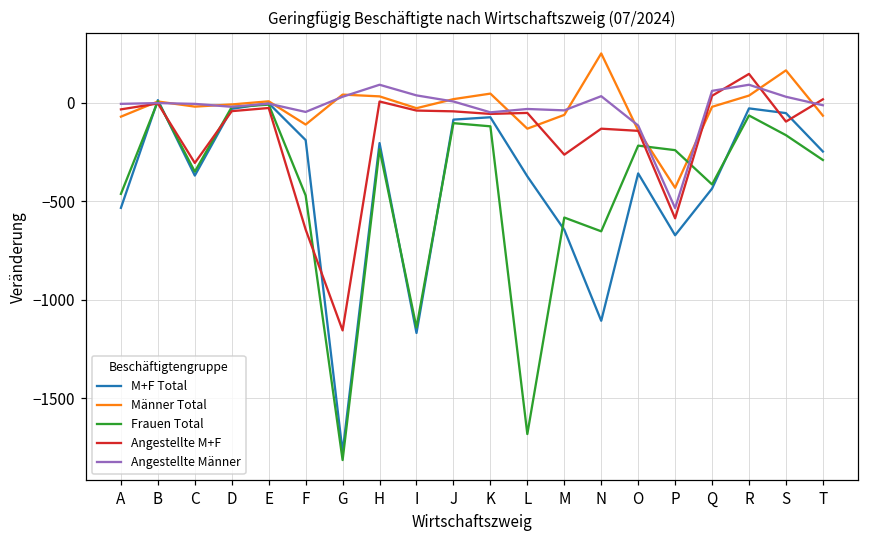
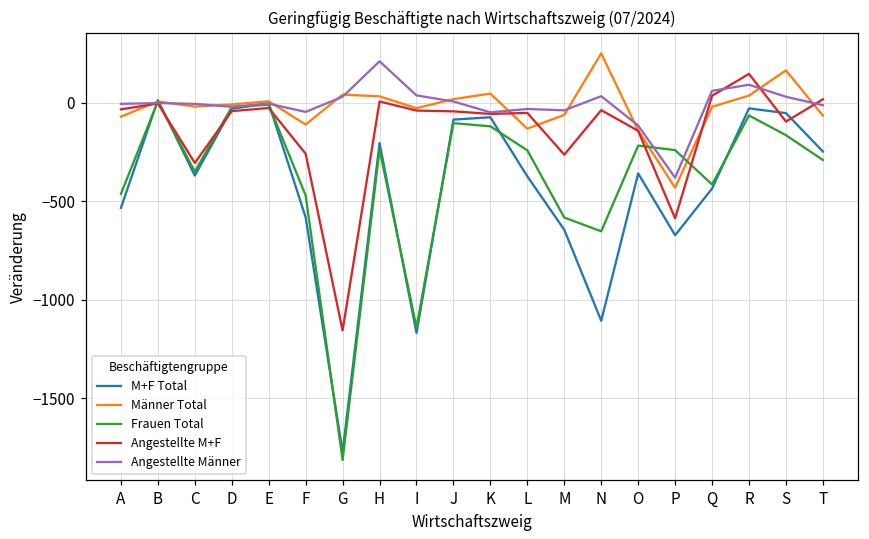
M+F Total, F: -190 -> -580
Angestellte M+F, F: -640 -> -260
Angestellte Männer, H: 90 -> 210
Frauen Total, L: -1680 -> -240
Angestellte M+F, N: -130 -> -40
Angestellte Männer, P: -540 -> -380
